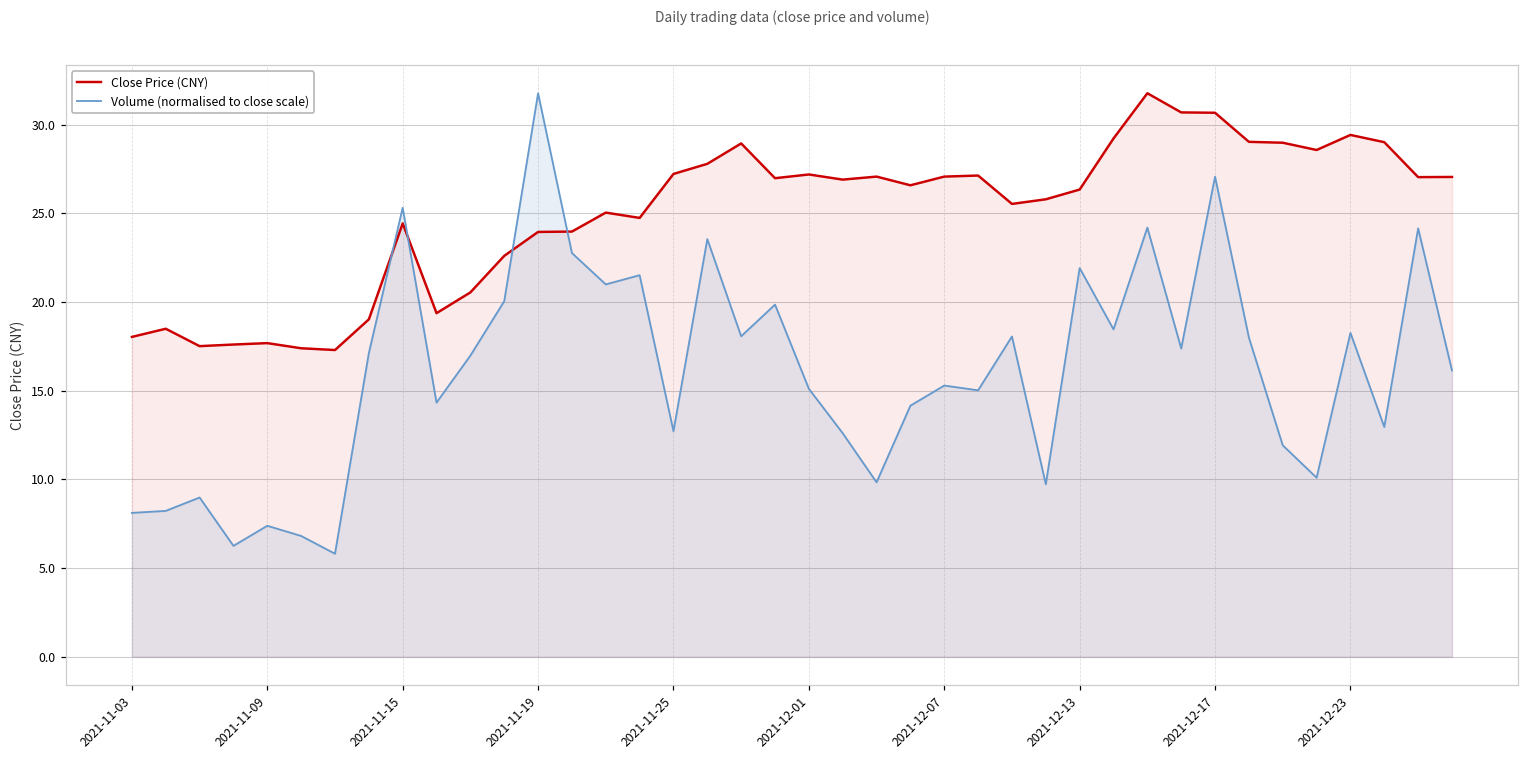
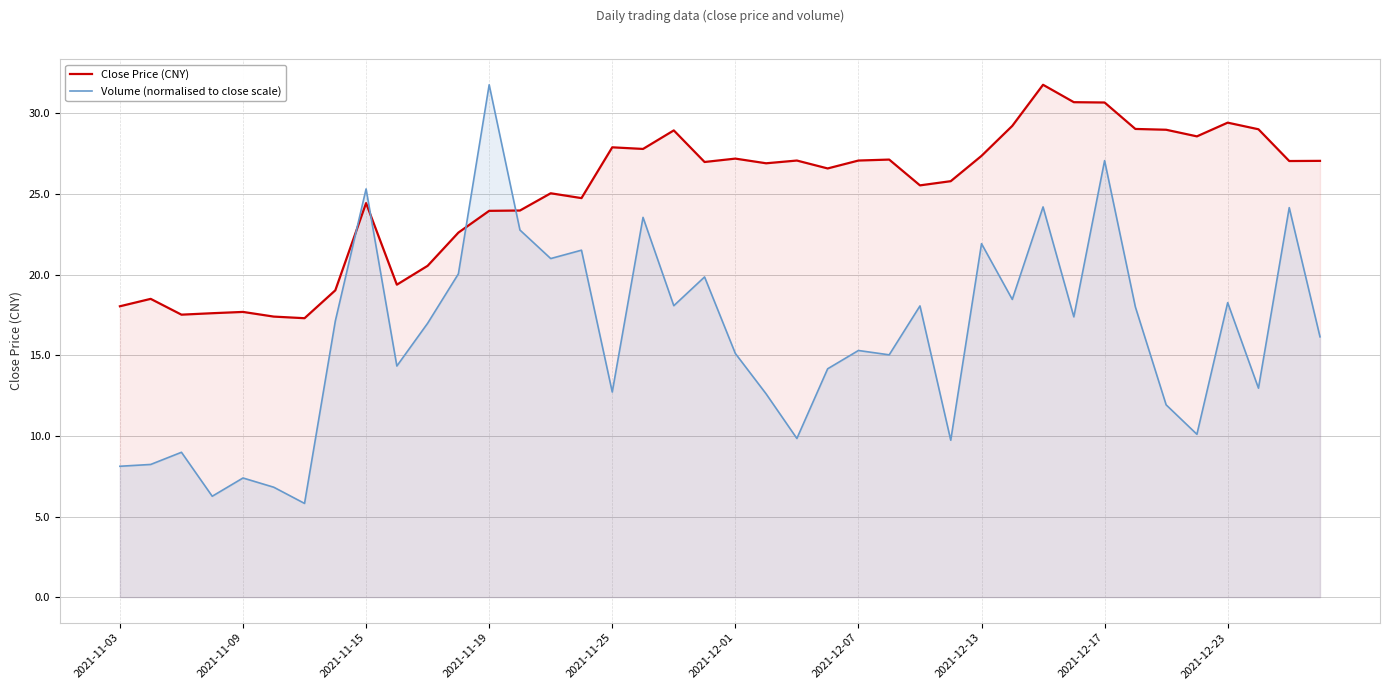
Close Price (CNY), 2021-11-25: 27.2 -> 27.9
Close Price (CNY), 2021-12-13: 26.4 -> 27.4
